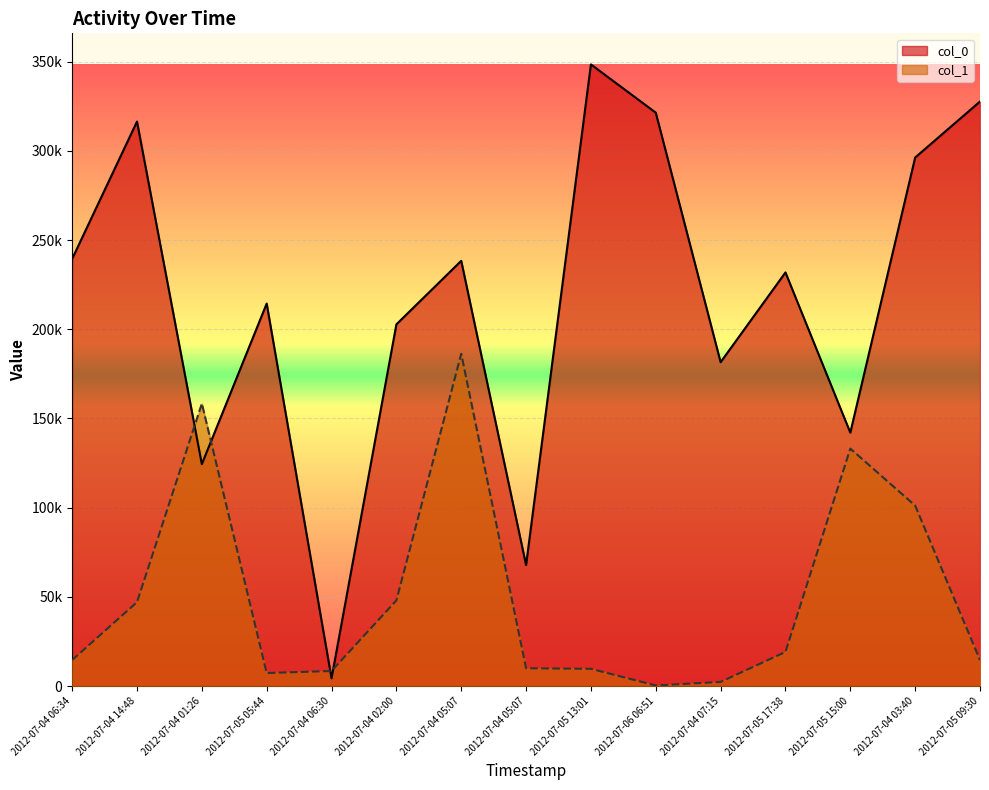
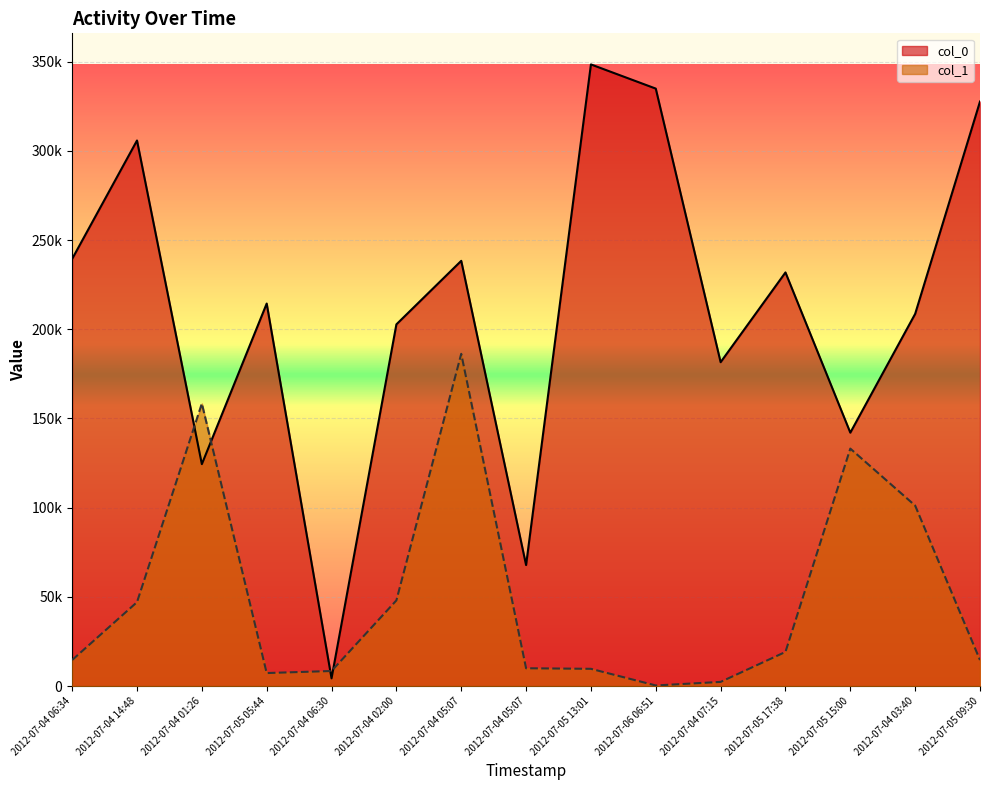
col_0, 2012-07-04 14:48: 316000 -> 306000
col_0, 2012-07-06 06:51: 321000 -> 335000
col_0, 2012-07-04 03:40: 296000 -> 209000
